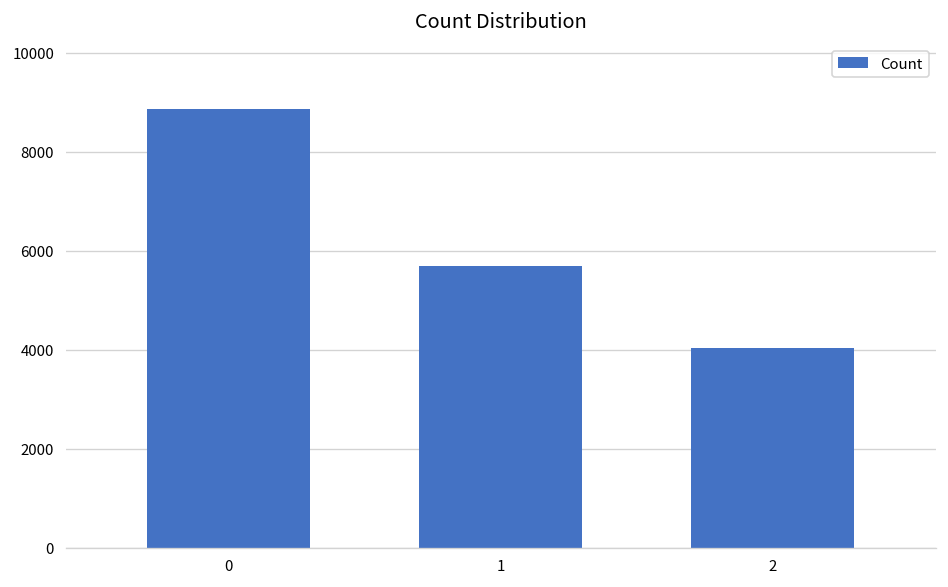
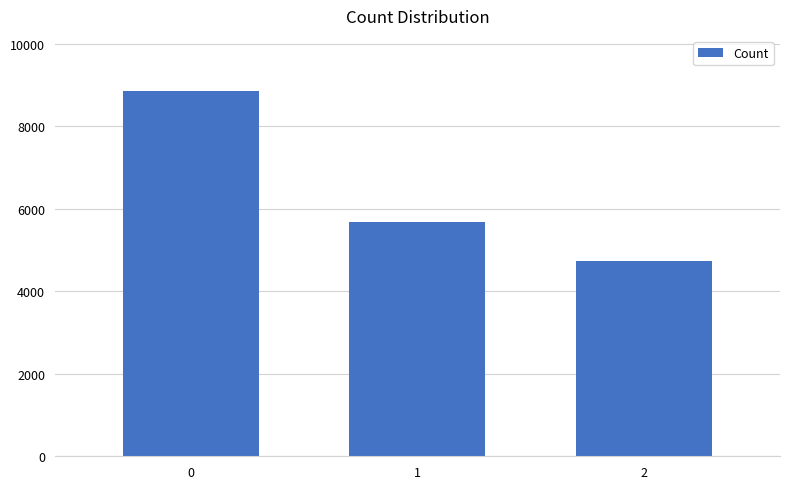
2: 4000 -> 4700
